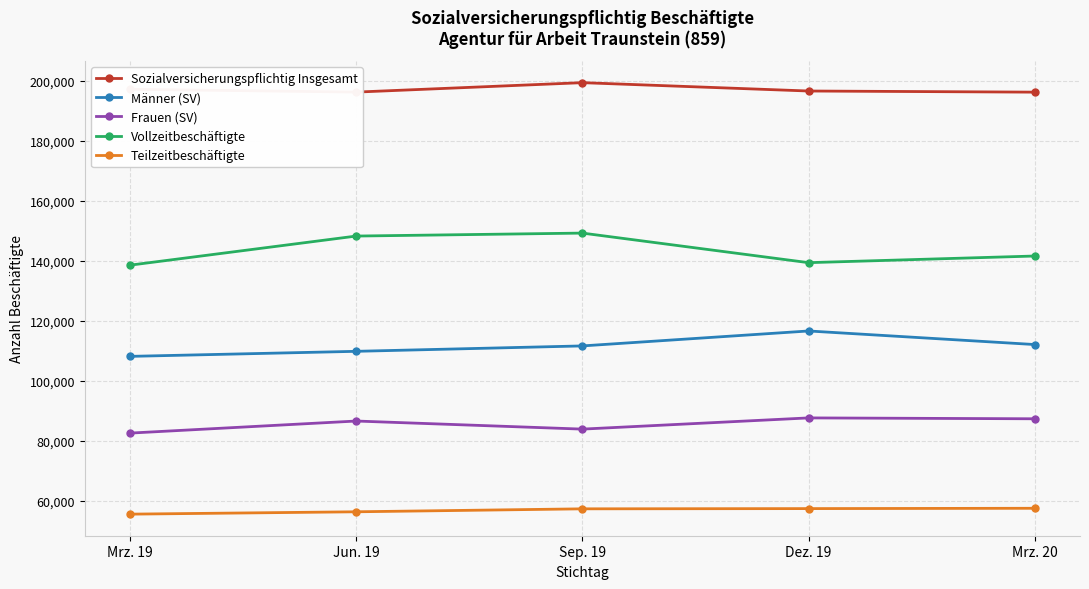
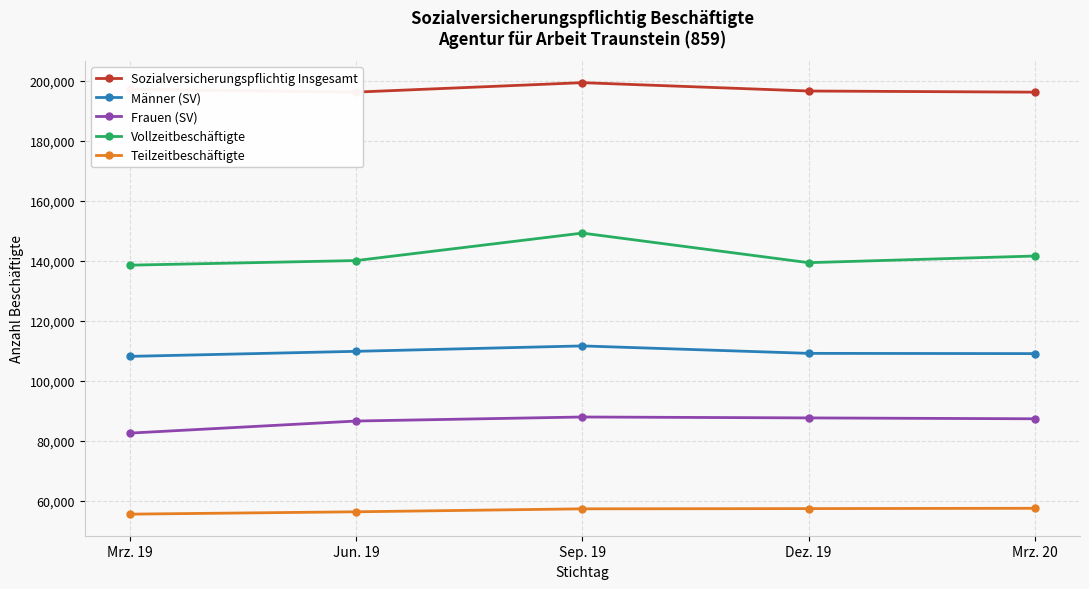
Vollzeitbeschäftigte, Jun. 19: 148,000 -> 140,000
Frauen (SV), Sep. 19: 84,000 -> 88,000
Männer (SV), Dez. 19: 117,000 -> 109,000
Männer (SV), Mrz. 20: 112,000 -> 109,000
